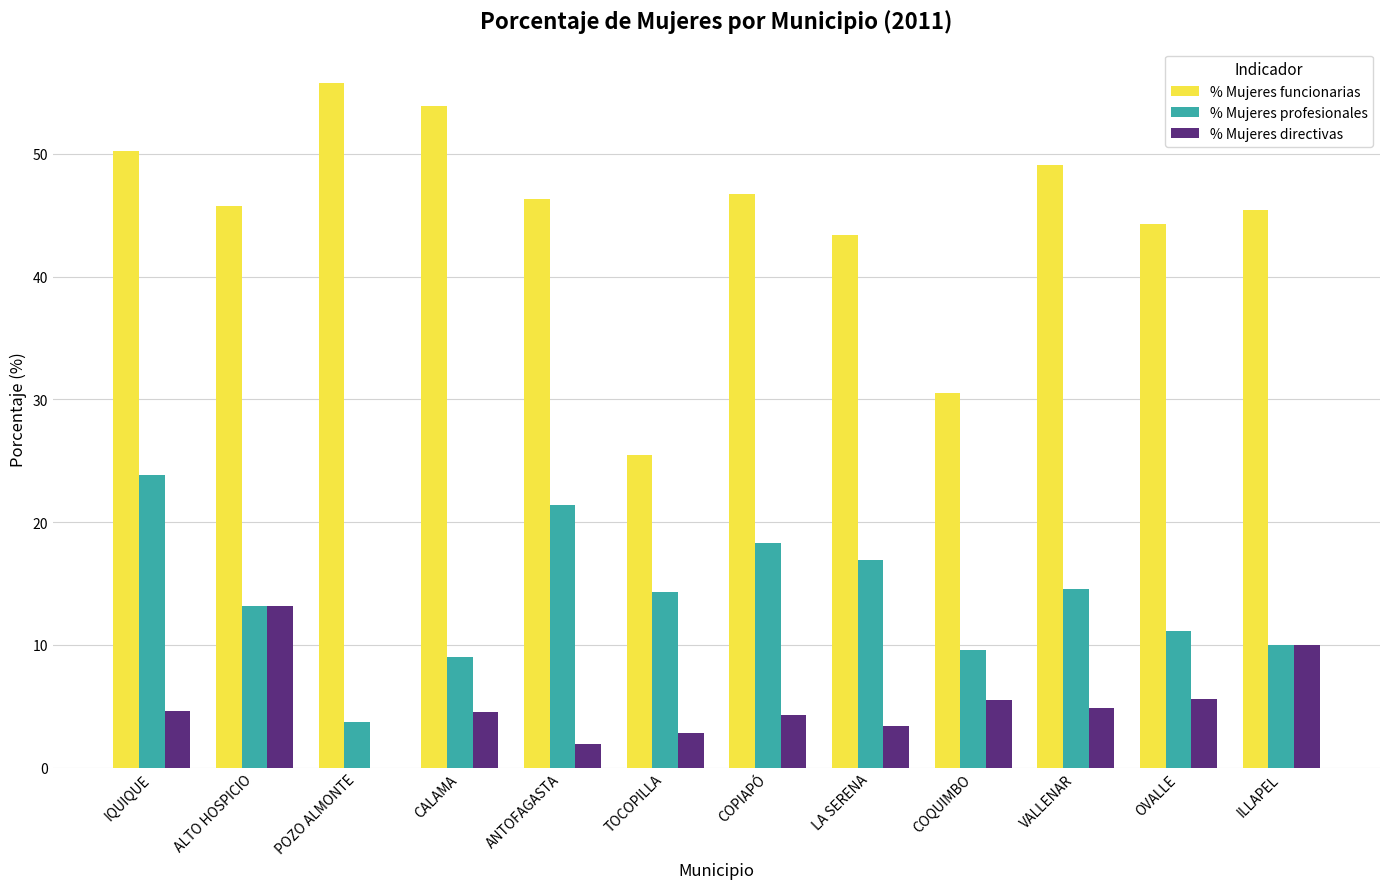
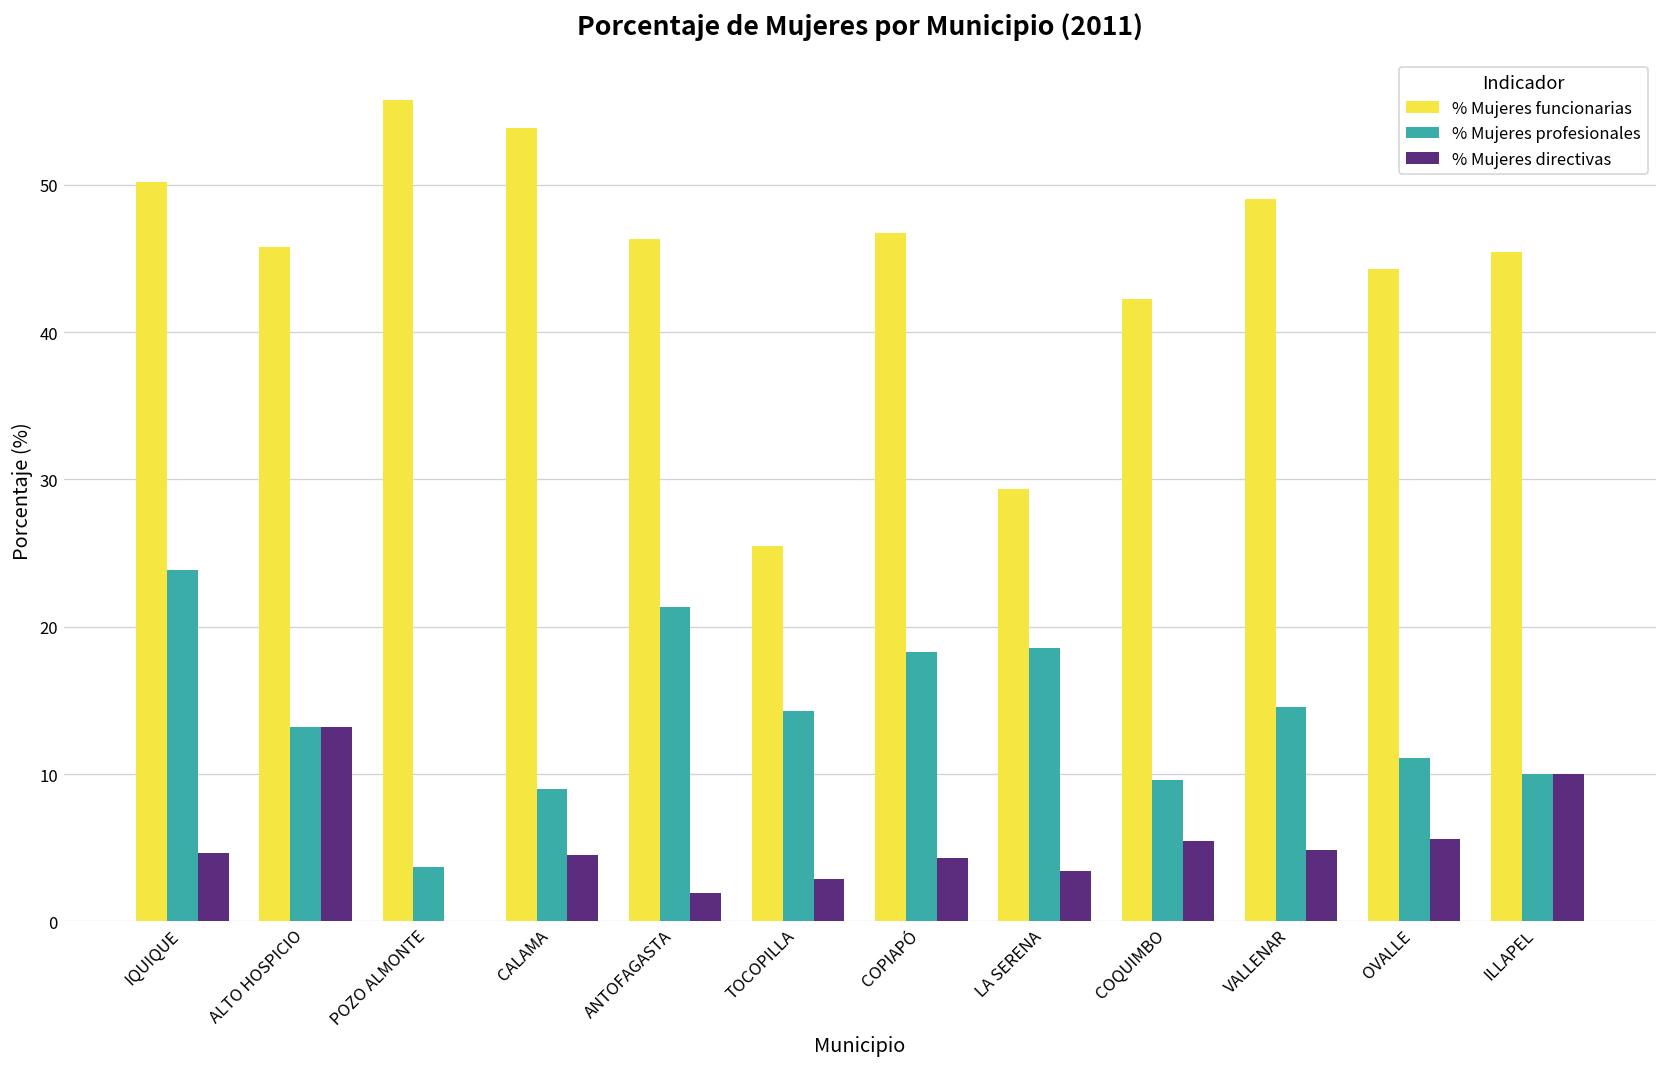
% Mujeres funcionarias, LA SERENA: 43.4 -> 29.3
% Mujeres profesionales, LA SERENA: 17.0 -> 18.6
% Mujeres funcionarias, COQUIMBO: 30.5 -> 42.2
